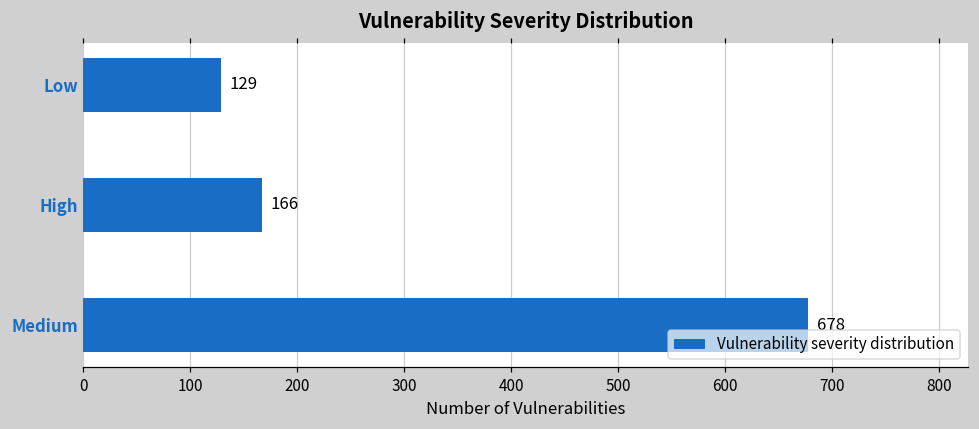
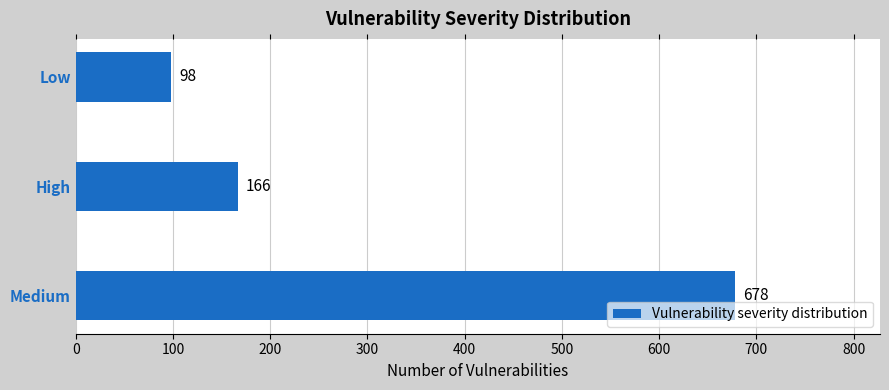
Low: 129 -> 98
